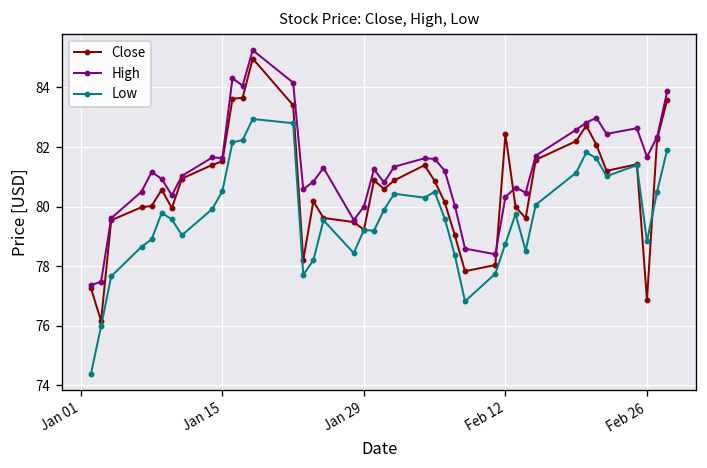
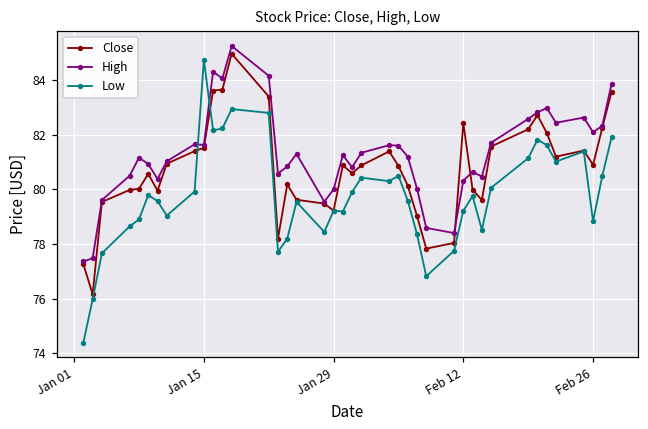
Low, Jan 15: 80.5 -> 84.7
Low, Feb 12: 78.8 -> 79.2
Close, Feb 26: 76.9 -> 80.9
High, Feb 26: 81.7 -> 82.1
